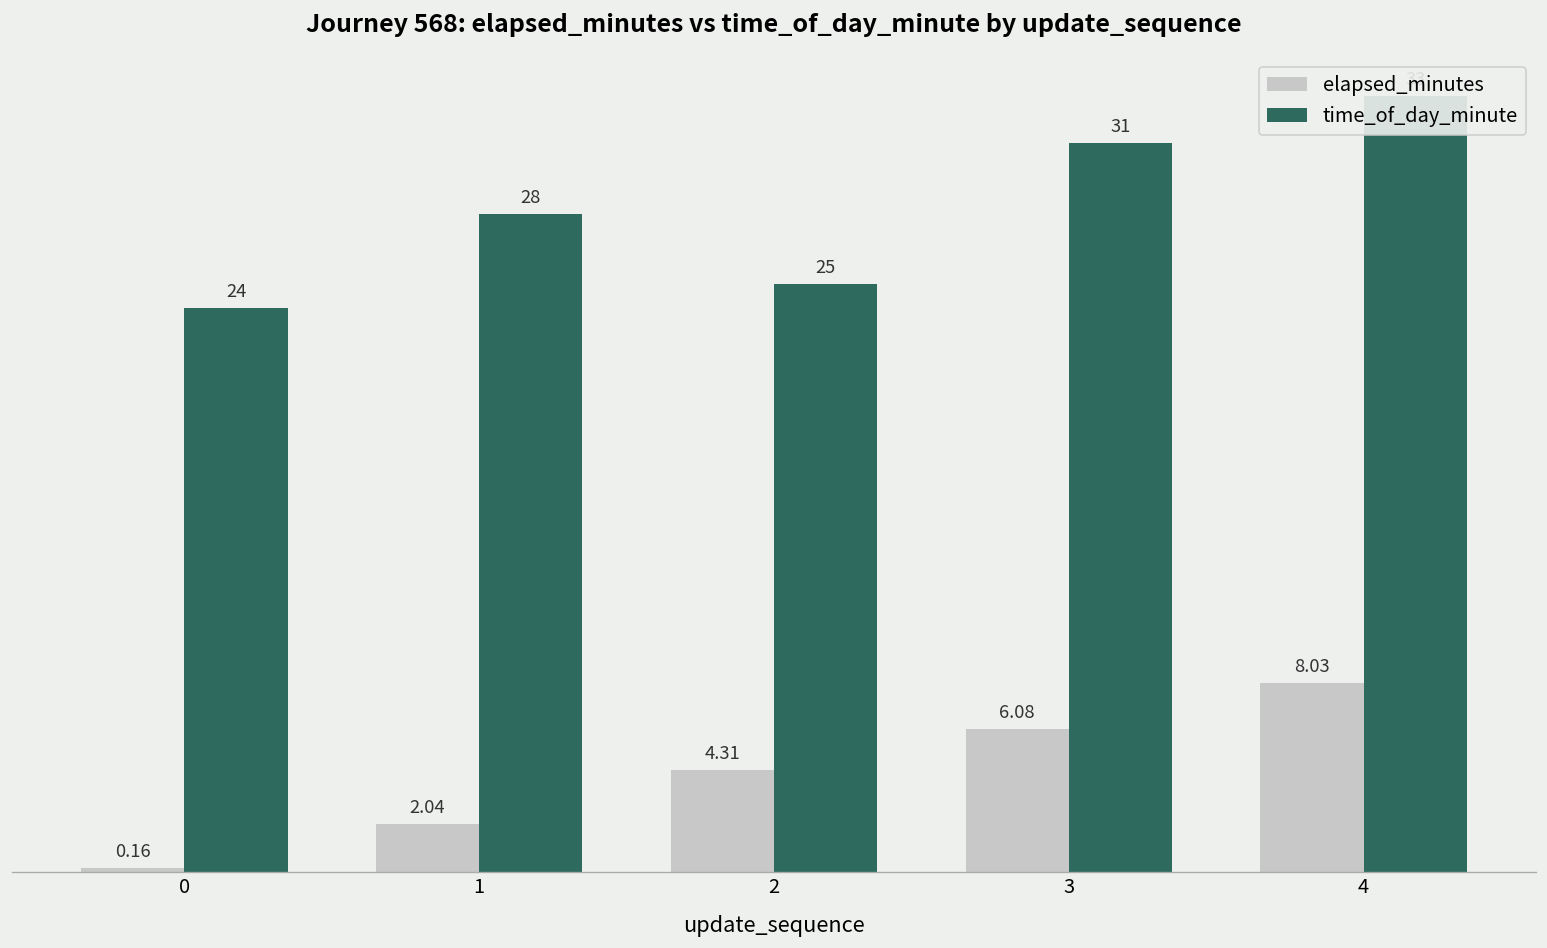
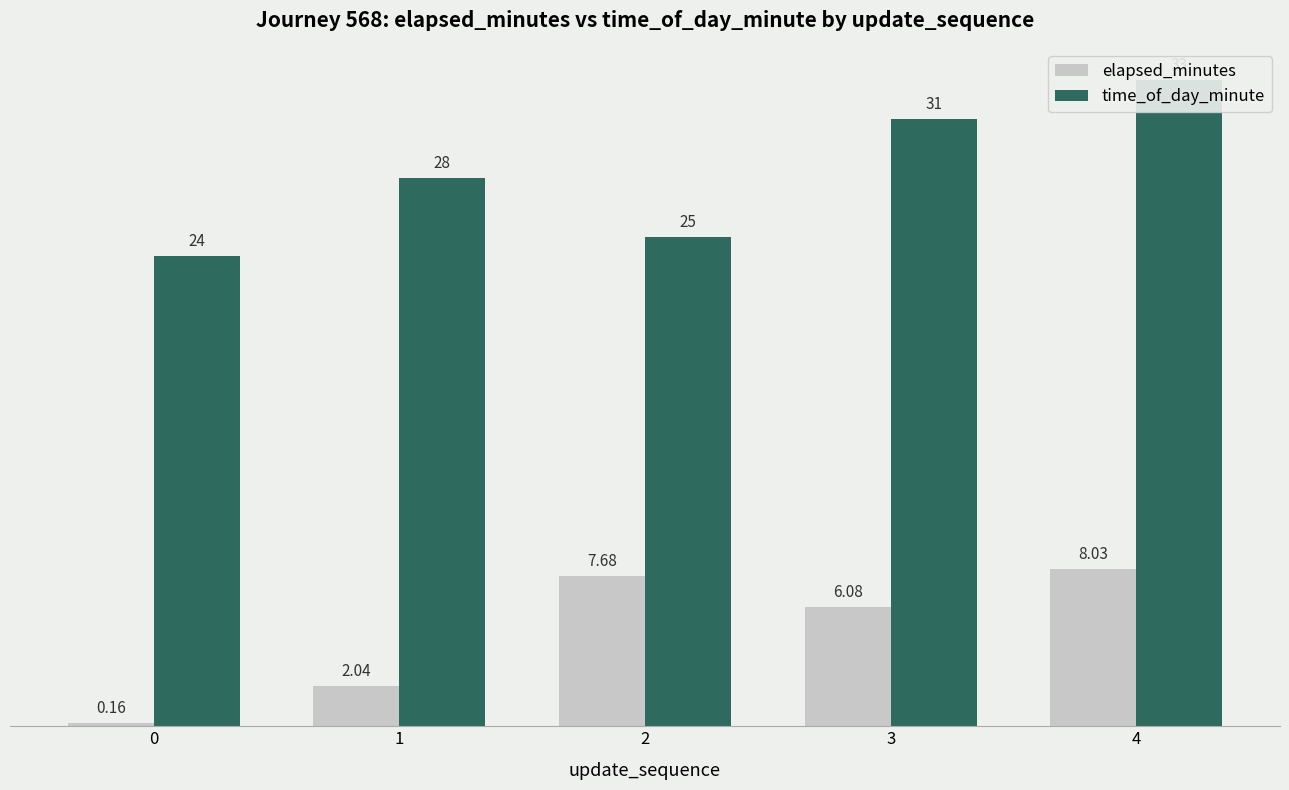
elapsed_minutes, 2: 4.31 -> 7.68
